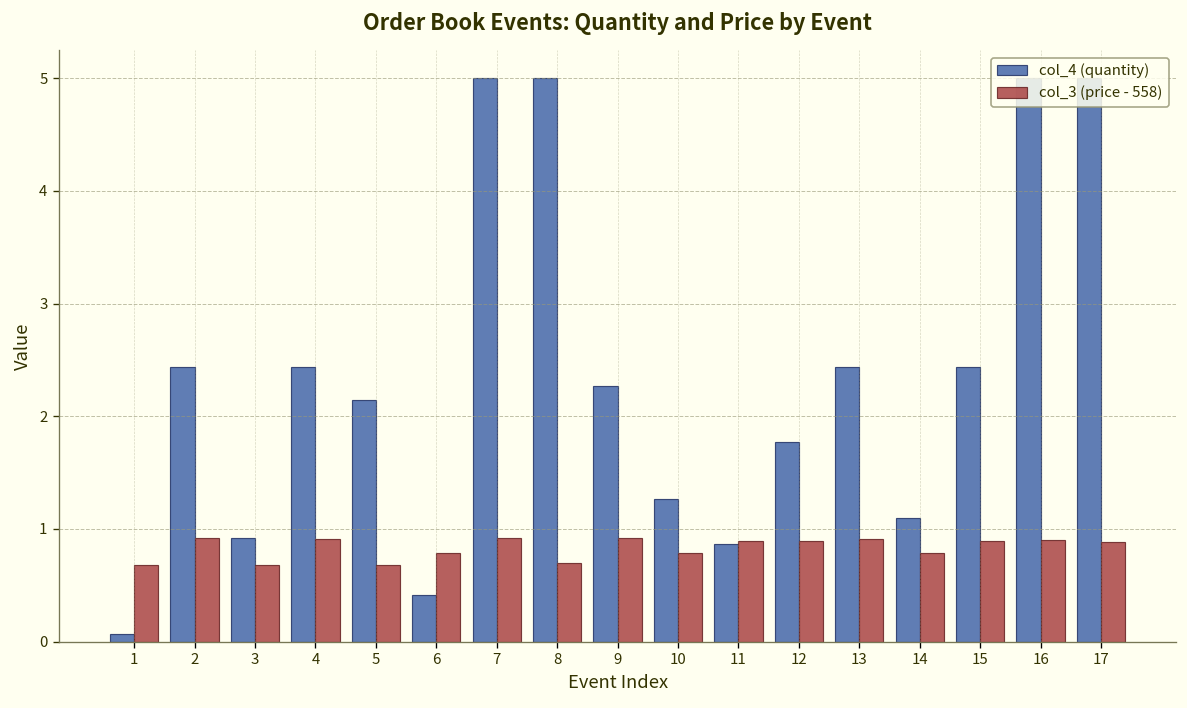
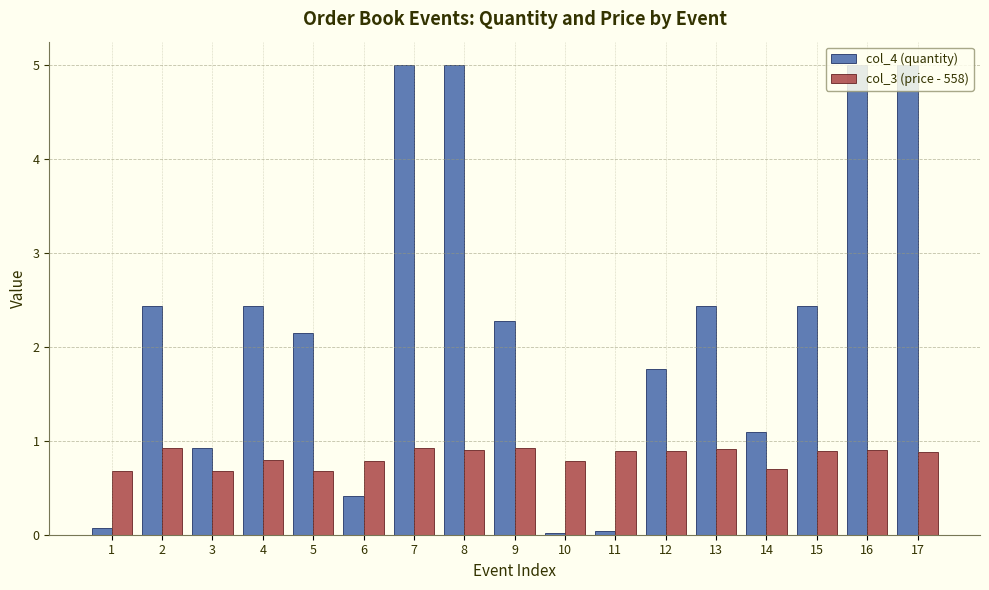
col_3 (price - 558), 4: 0.9 -> 0.8
col_3 (price - 558), 8: 0.7 -> 0.9
col_4 (quantity), 10: 1.3 -> 0.0
col_4 (quantity), 11: 0.9 -> 0.0
col_3 (price - 558), 14: 0.8 -> 0.7
